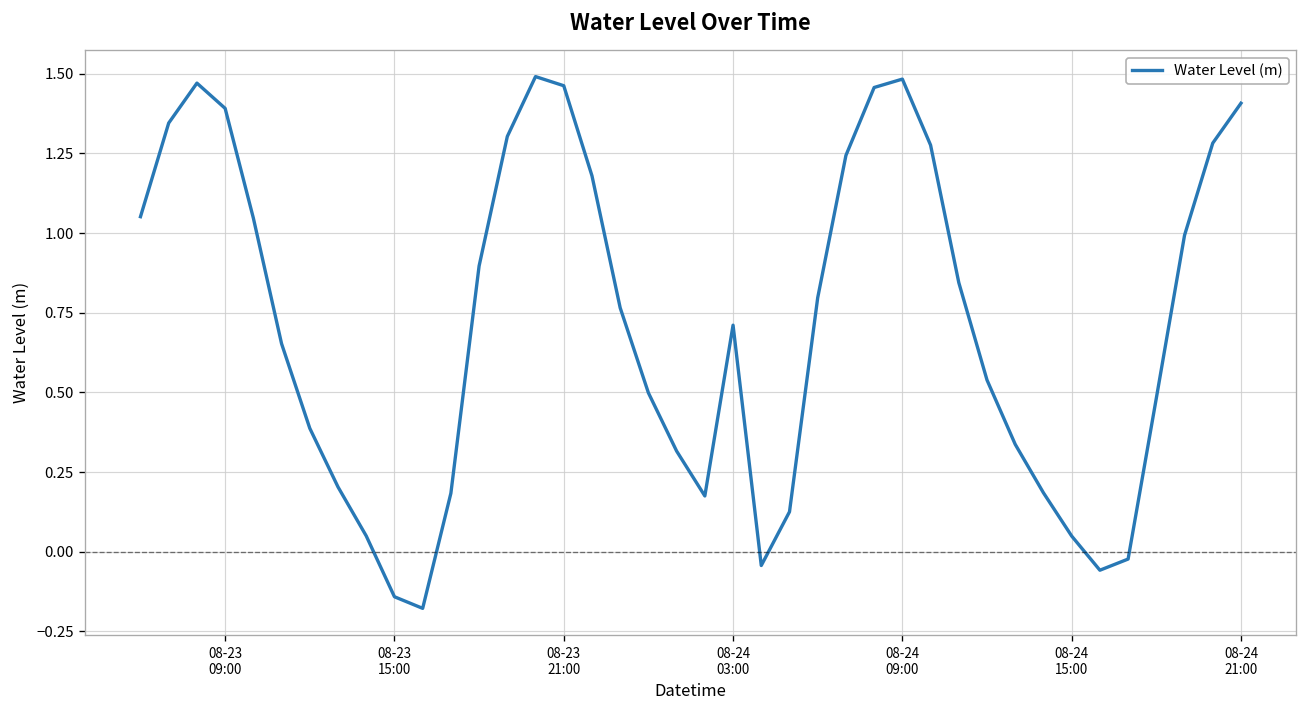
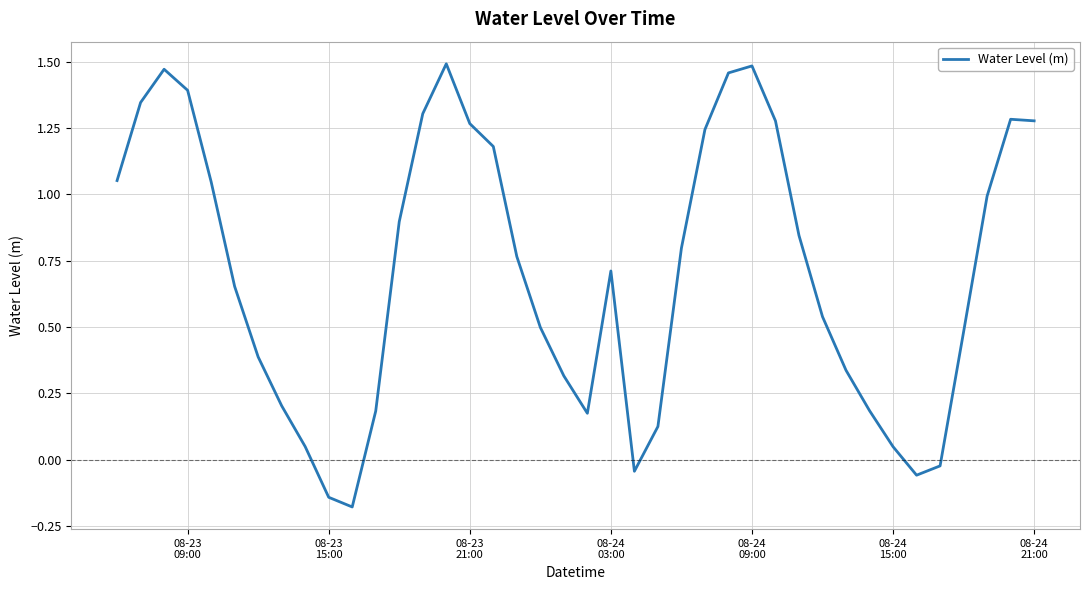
08-23 21:00: 1.46 -> 1.27
08-24 21:00: 1.41 -> 1.28
